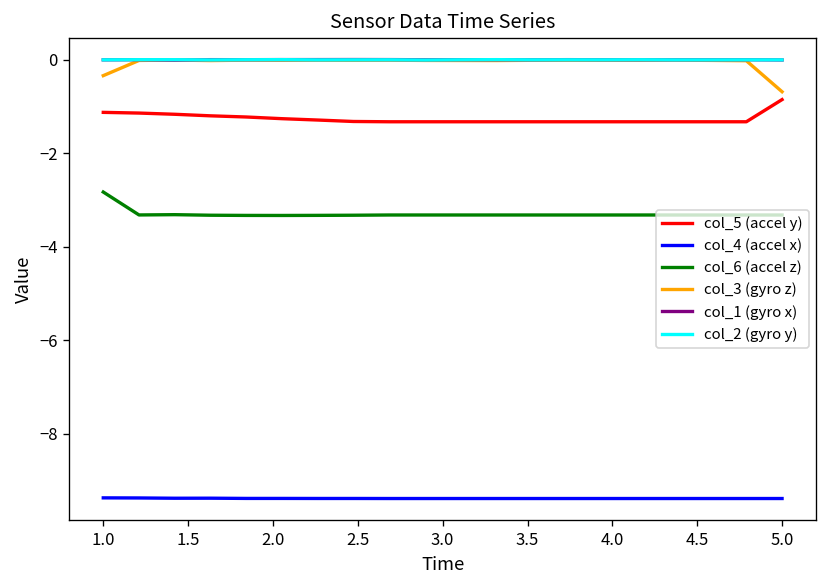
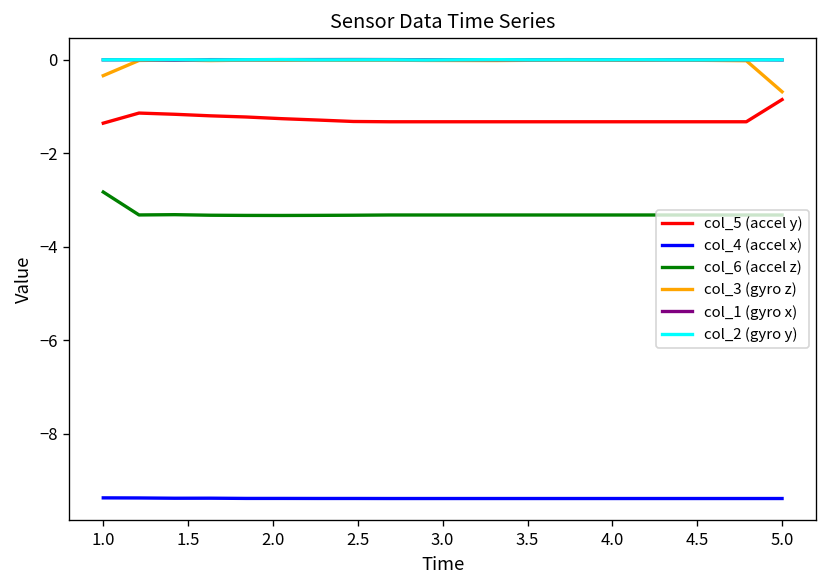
col_5 (accel y), 1.0: -1.1 -> -1.4
